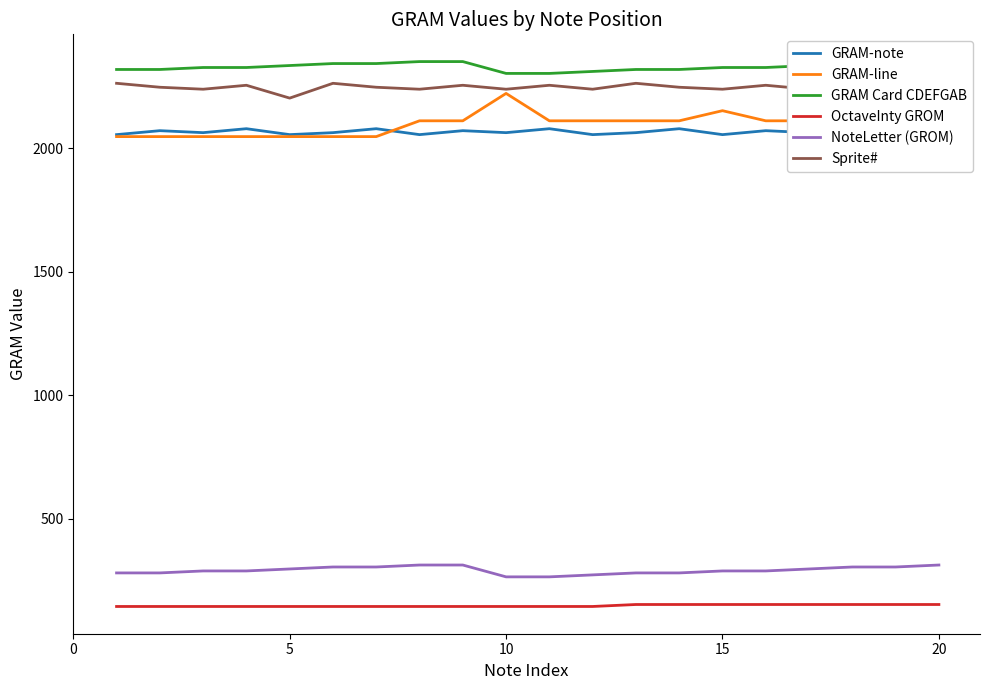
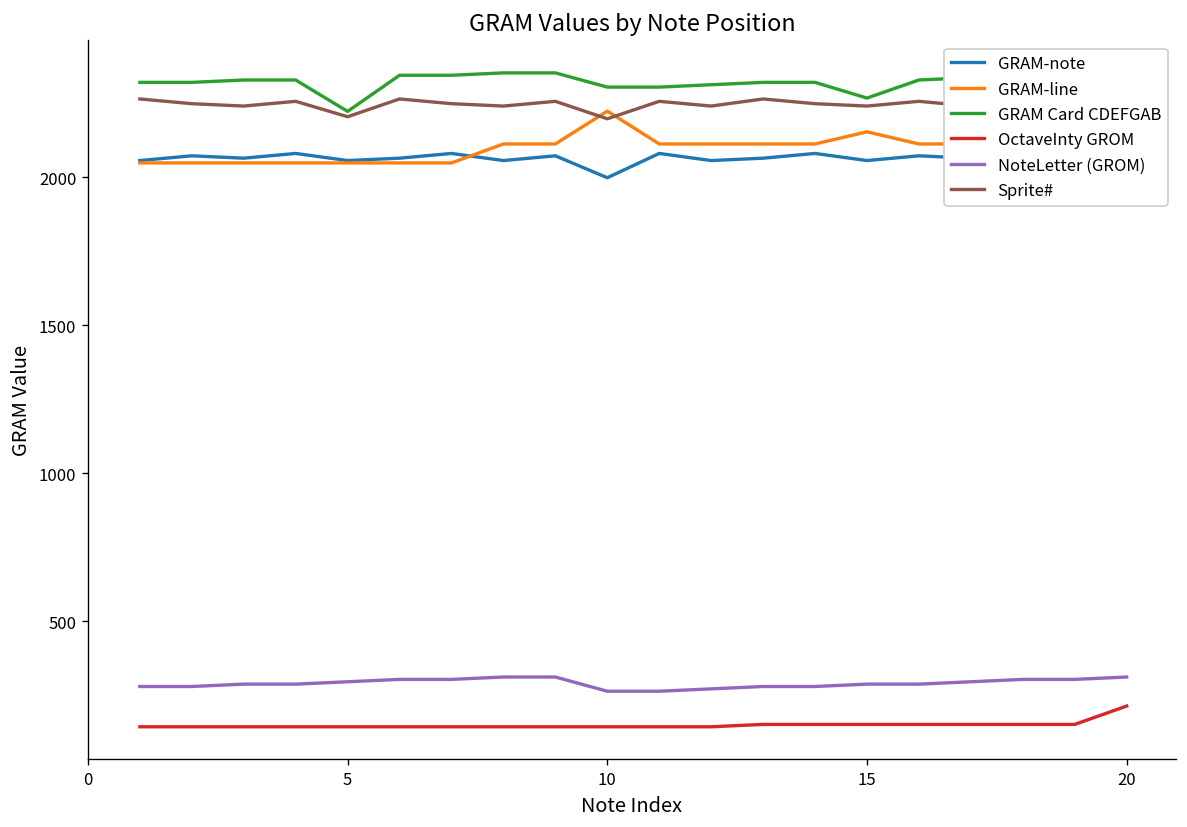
GRAM Card CDEFGAB, 5: 2340 -> 2220
GRAM-note, 10: 2060 -> 2000
Sprite#, 10: 2240 -> 2200
GRAM Card CDEFGAB, 15: 2330 -> 2270
OctaveInty GROM, 20: 150 -> 210
